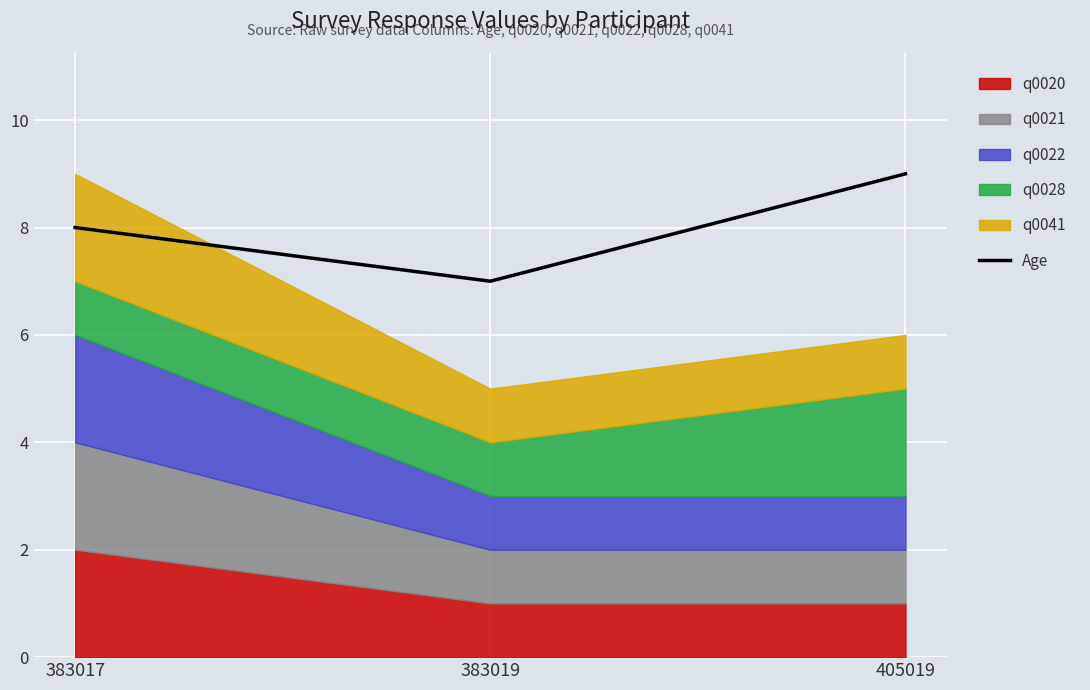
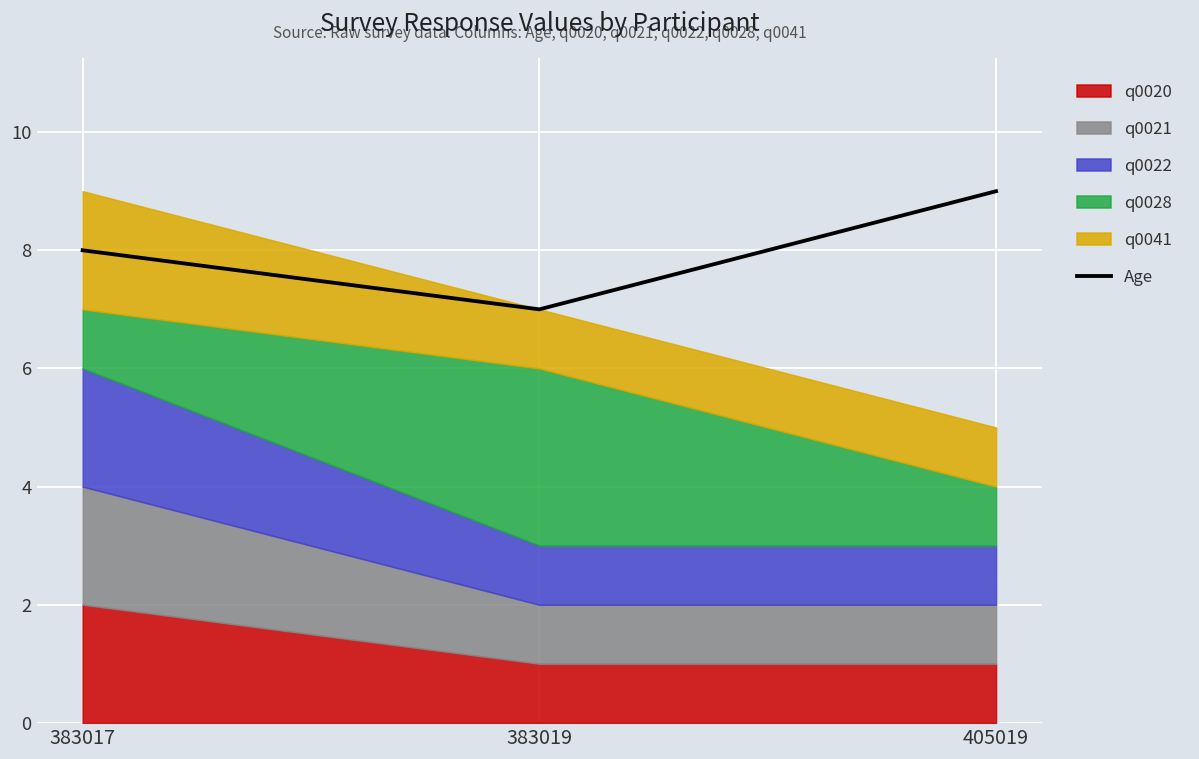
q0028, 383019: 1 -> 3
q0028, 405019: 2 -> 1
